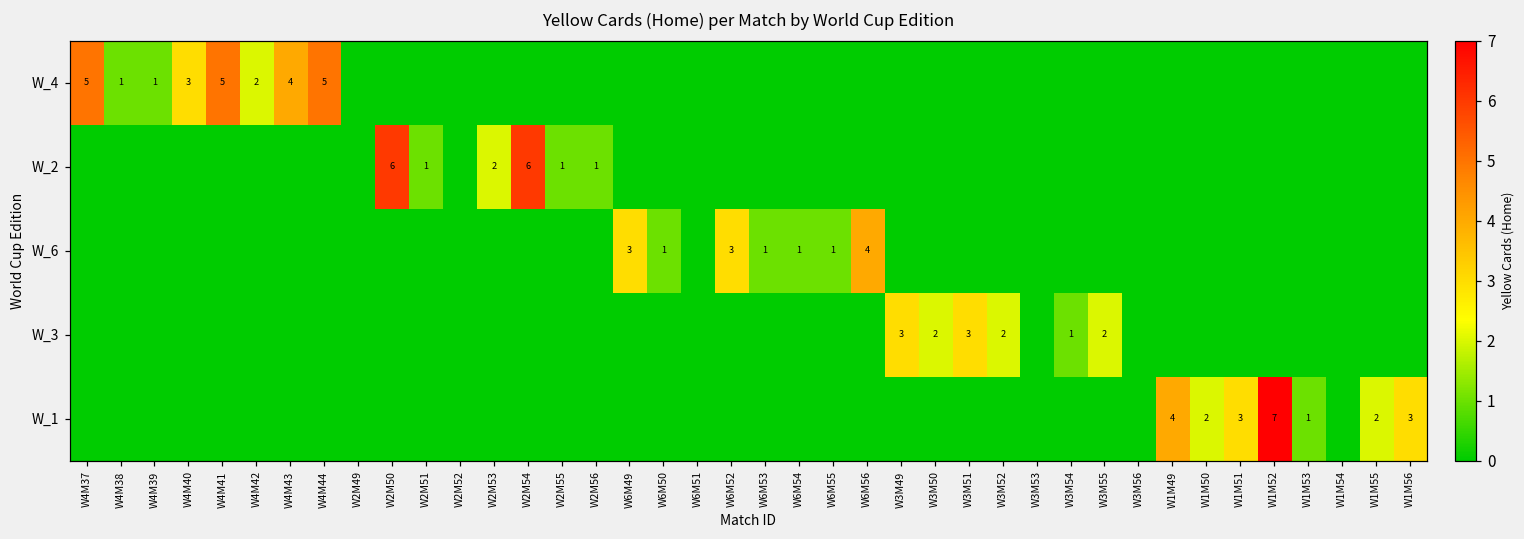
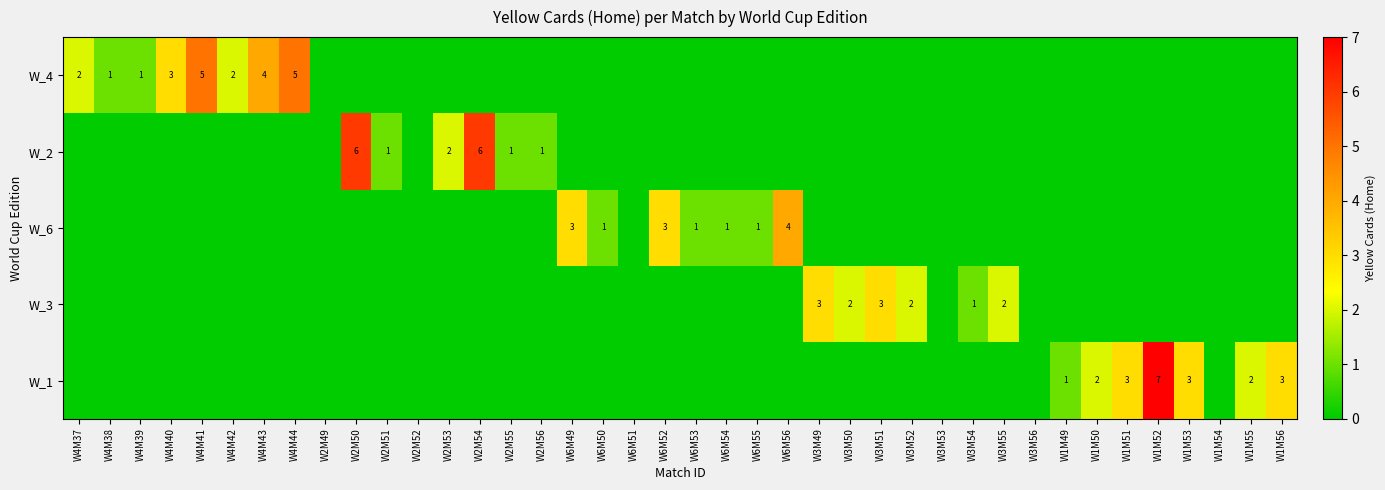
W_4, W4M37: 5 -> 2
W_1, W1M49: 4 -> 1
W_1, W1M53: 1 -> 3
